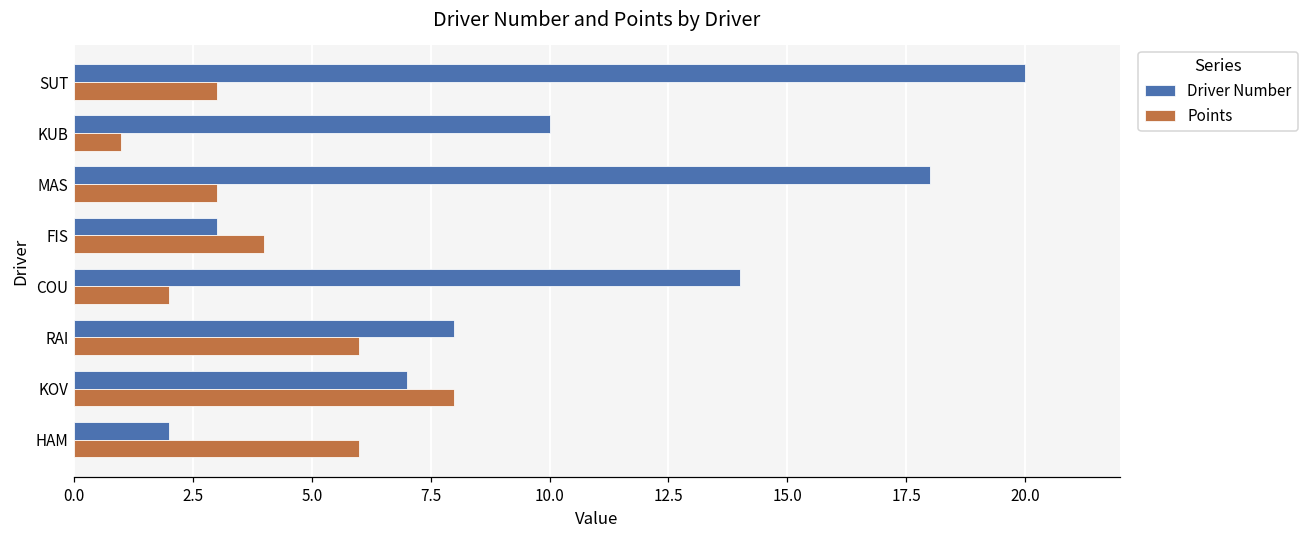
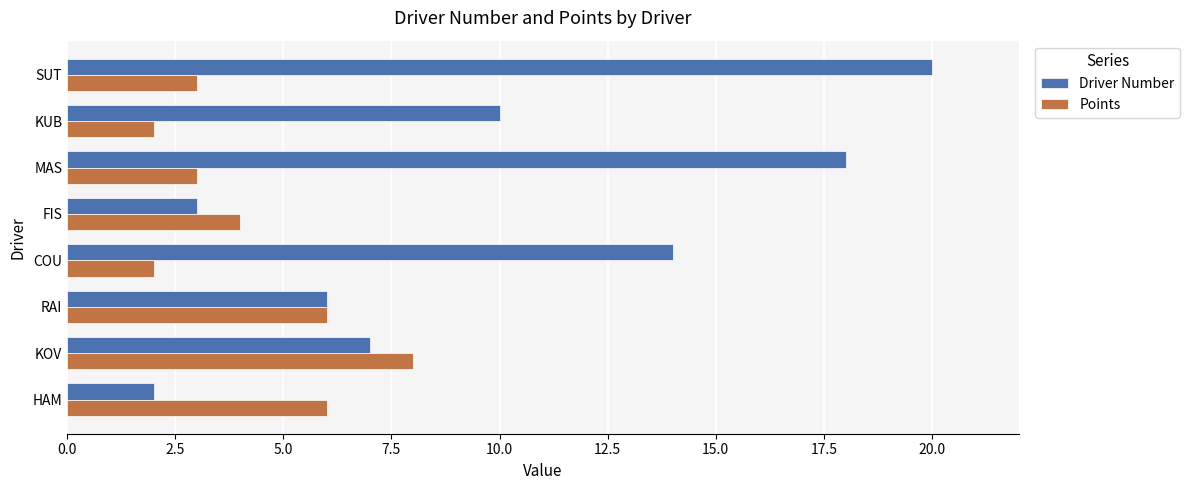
Points, KUB: 1 -> 2
Driver Number, RAI: 8 -> 6
